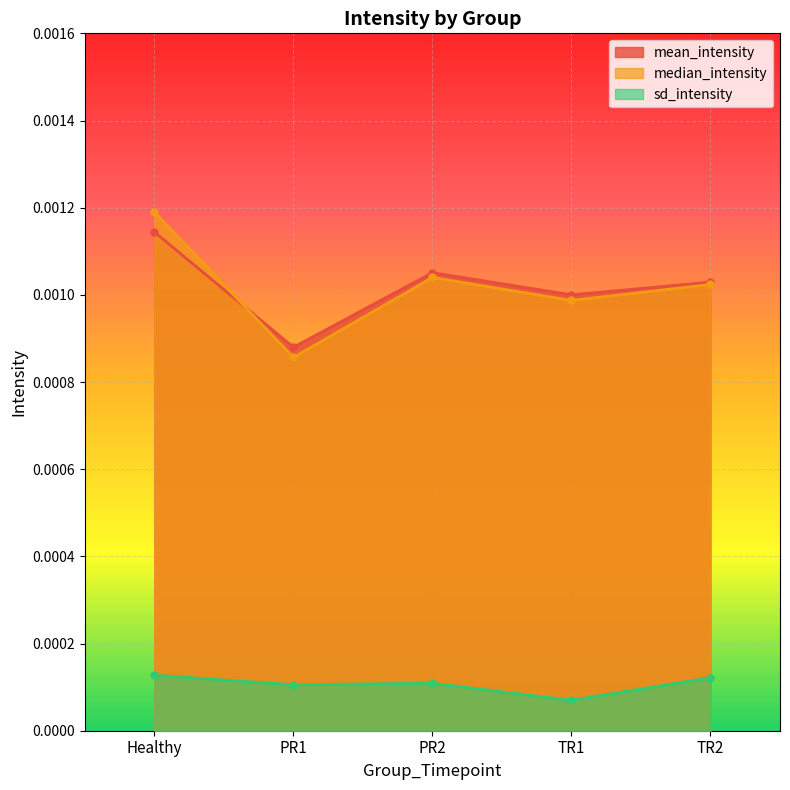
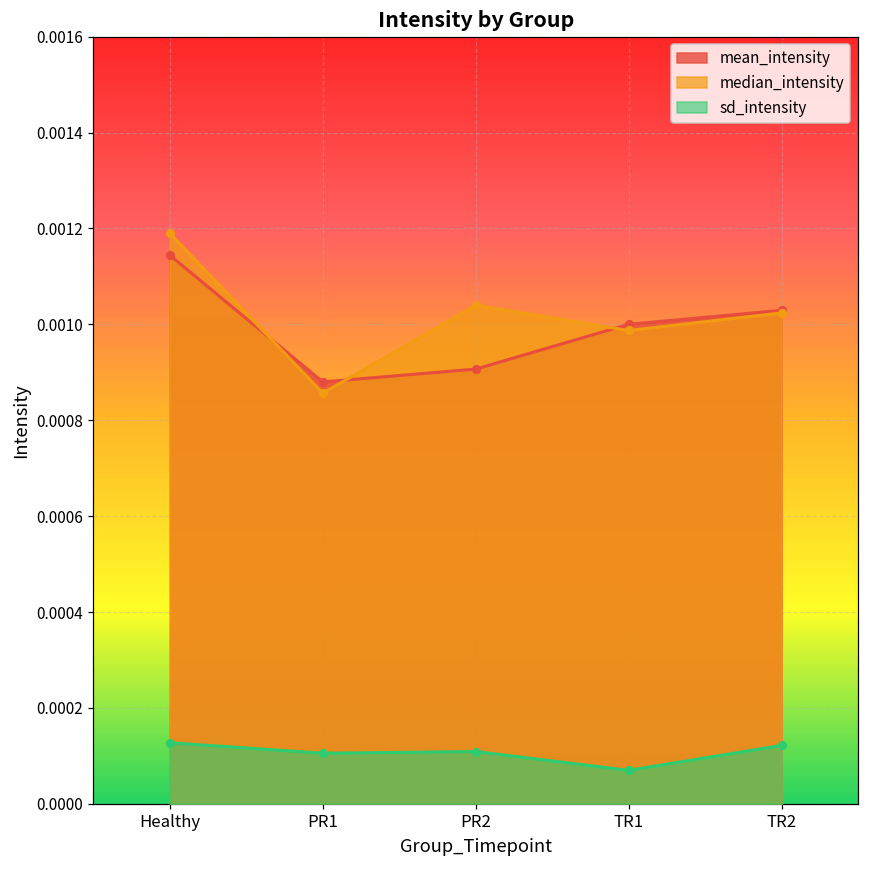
mean_intensity, PR2: 0.00105 -> 0.00091
